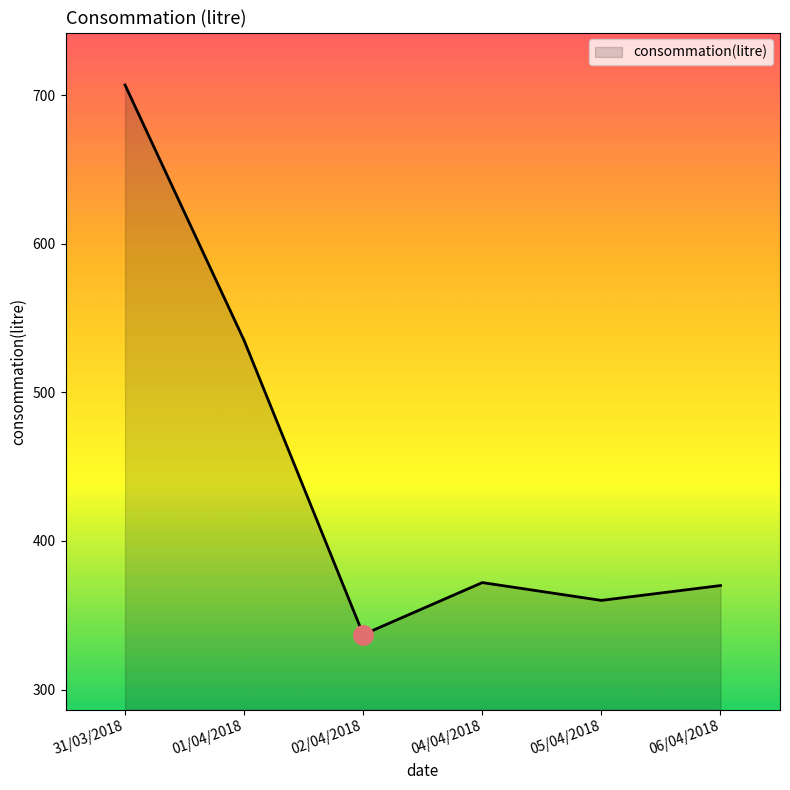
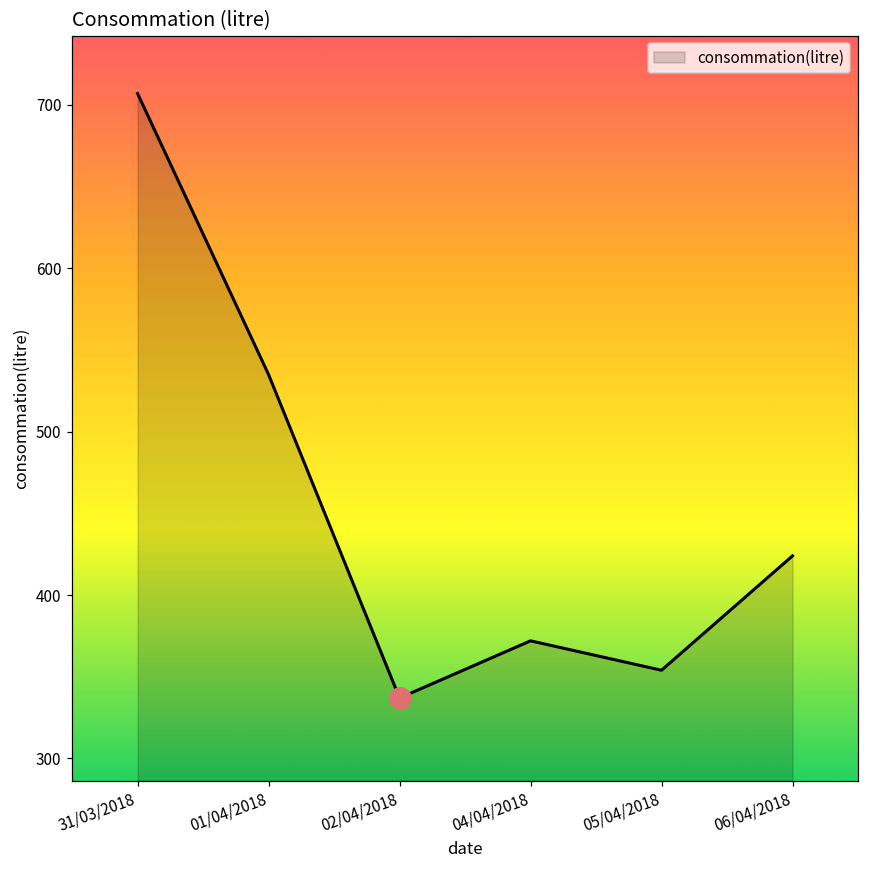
consommation(litre), 05/04/2018: 360 -> 354
consommation(litre), 06/04/2018: 370 -> 424
